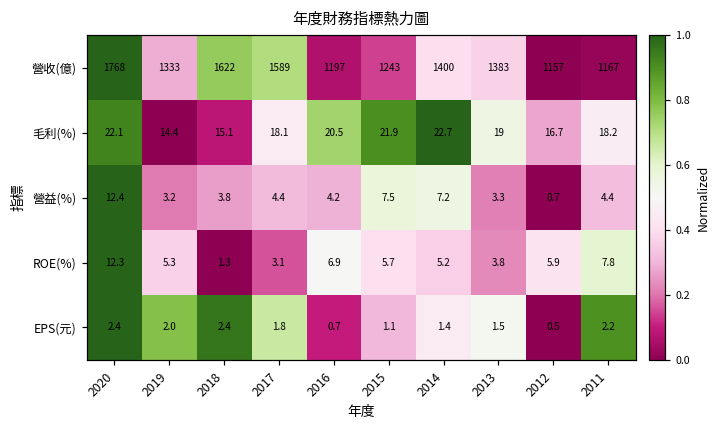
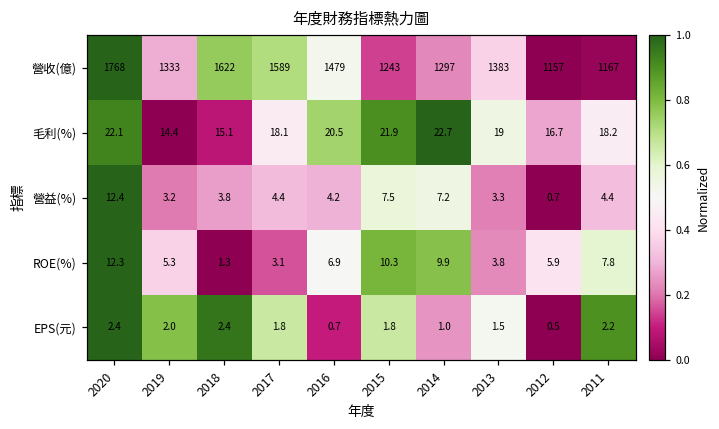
營收(億), 2016: 1197 -> 1479
營收(億), 2014: 1400 -> 1297
ROE(%), 2015: 5.7 -> 10.3
ROE(%), 2014: 5.2 -> 9.9
EPS(元), 2015: 1.1 -> 1.8
EPS(元), 2014: 1.4 -> 1.0
